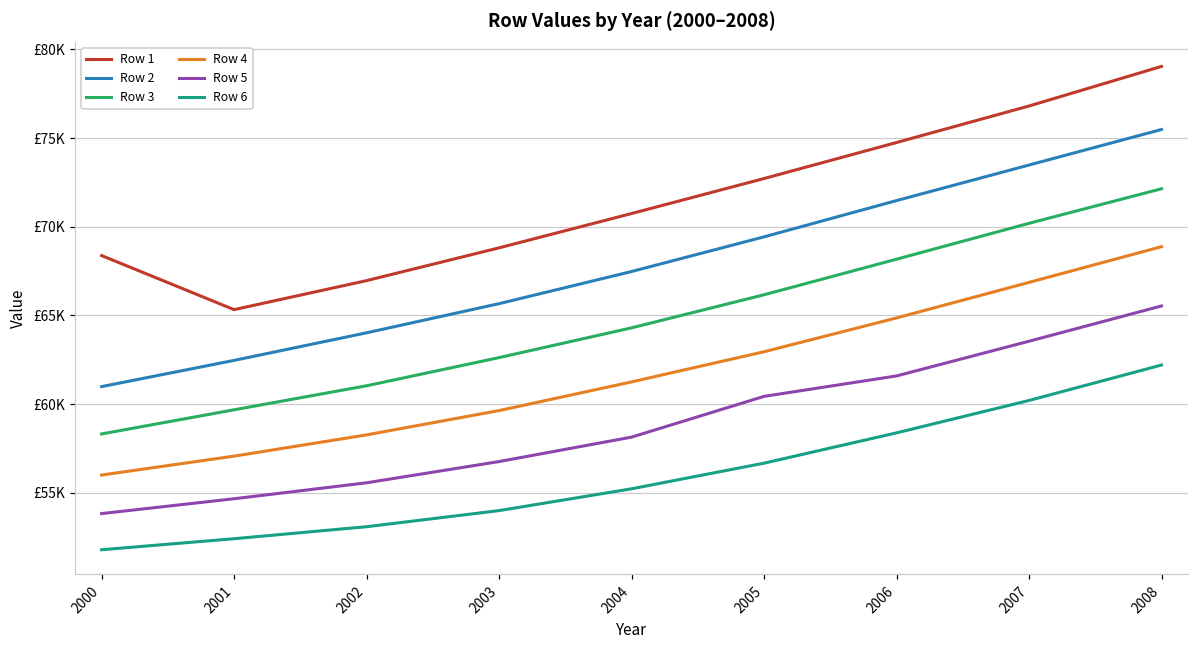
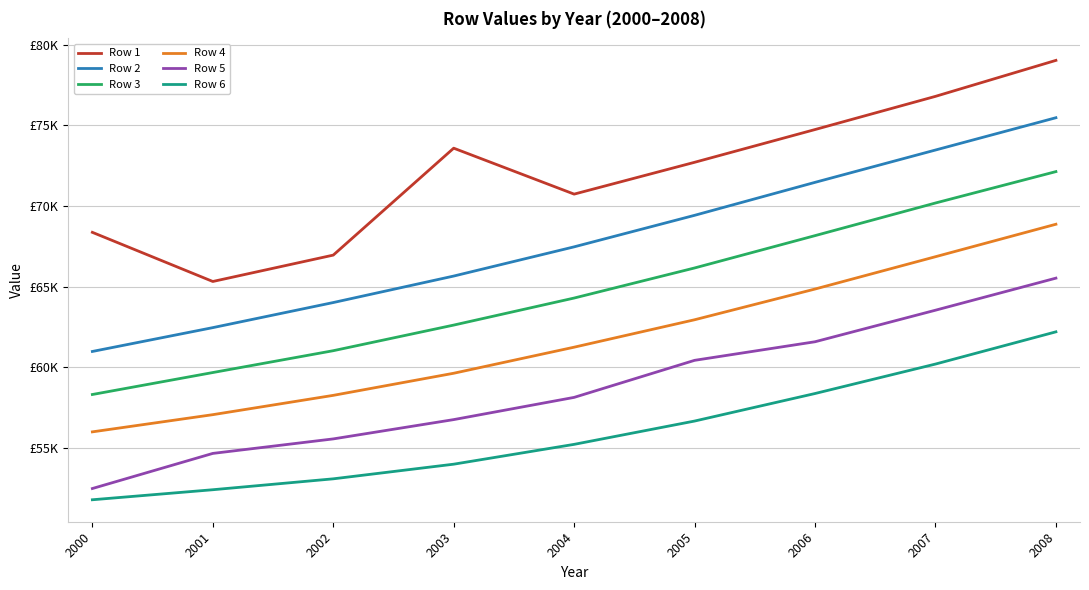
Row 5, 2000: £53800 -> £52500
Row 1, 2003: £68800 -> £73600
